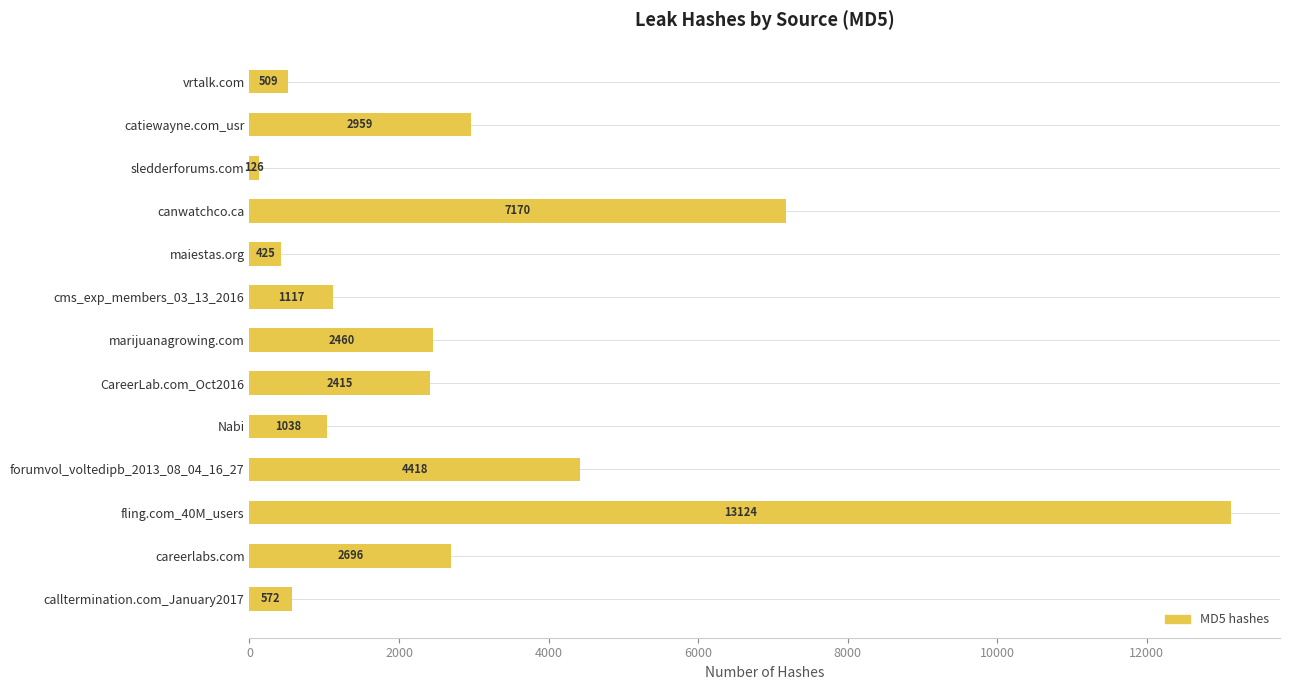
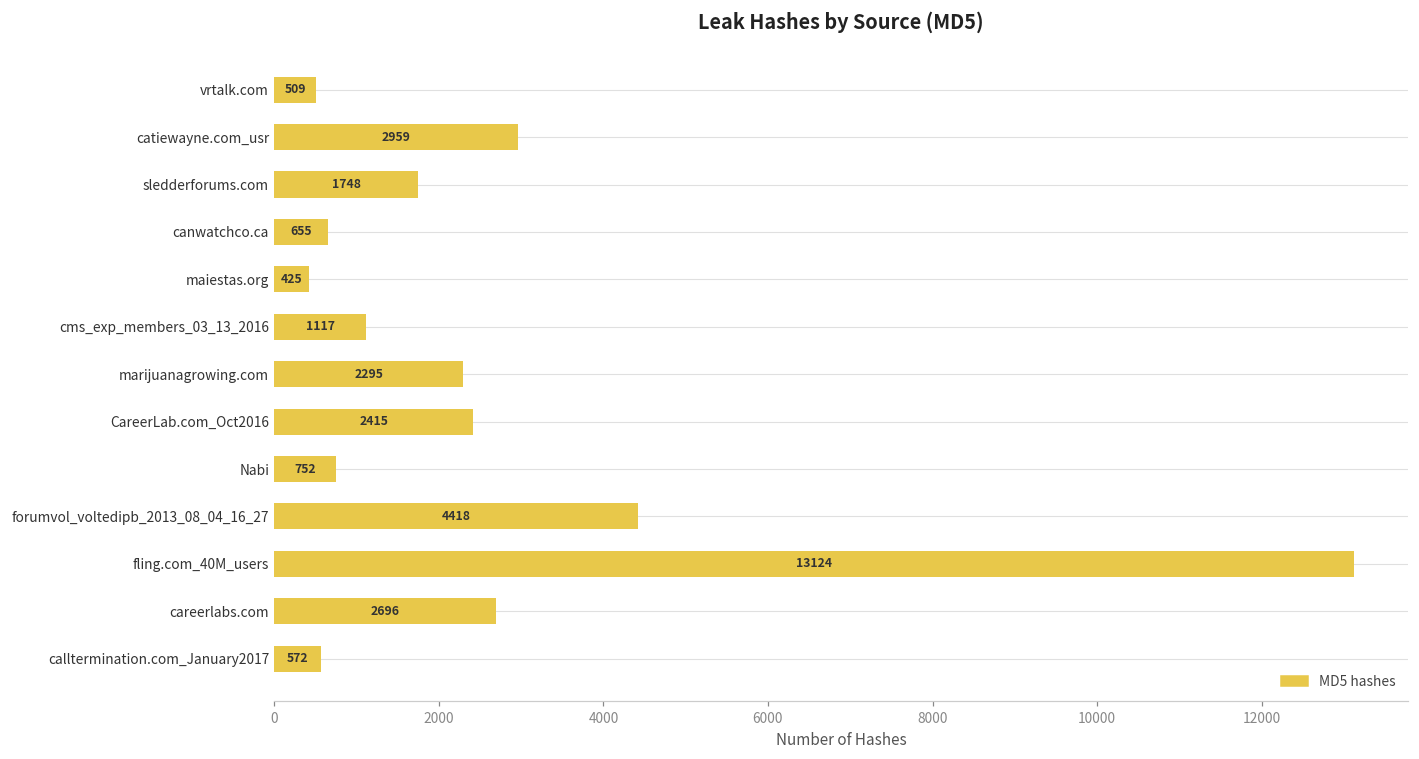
sledderforums.com: 126 -> 1748
canwatchco.ca: 7170 -> 655
marijuanagrowing.com: 2460 -> 2295
Nabi: 1038 -> 752
